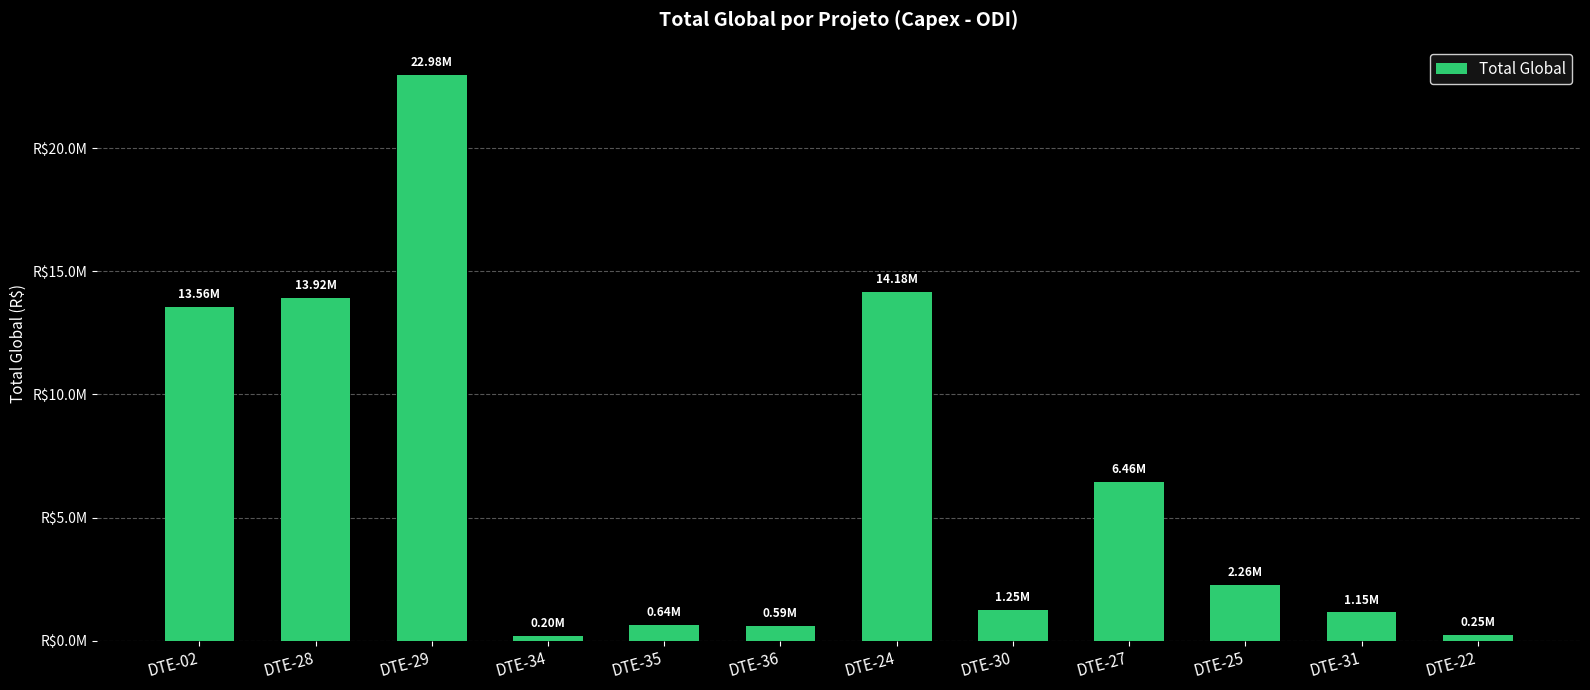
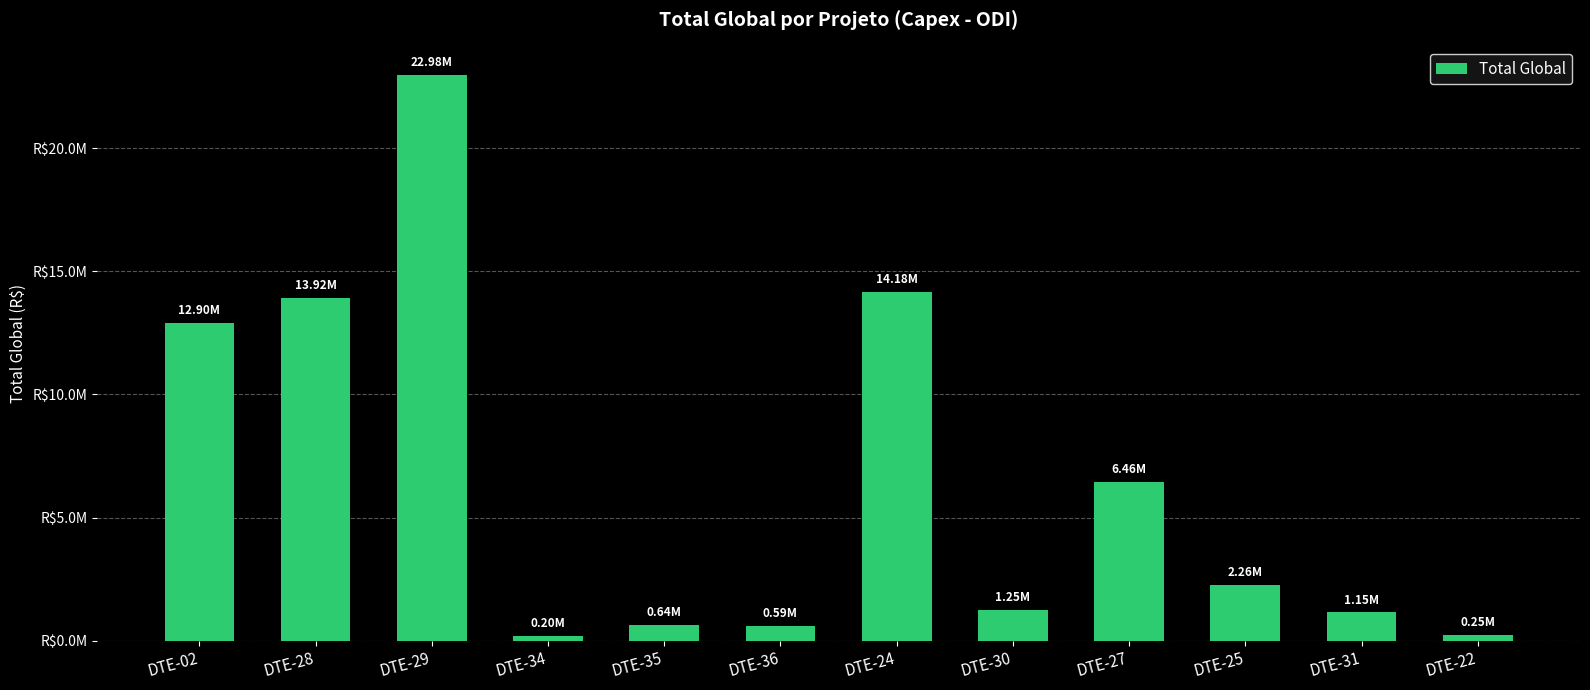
DTE-02: 13.56M -> 12.90M
